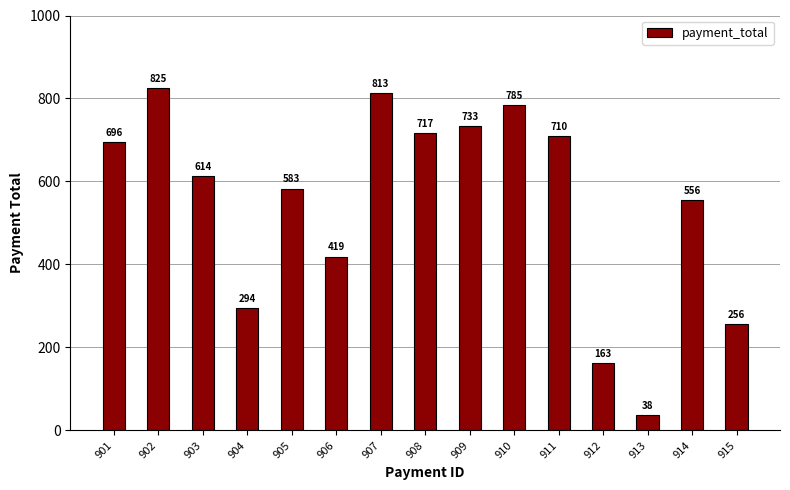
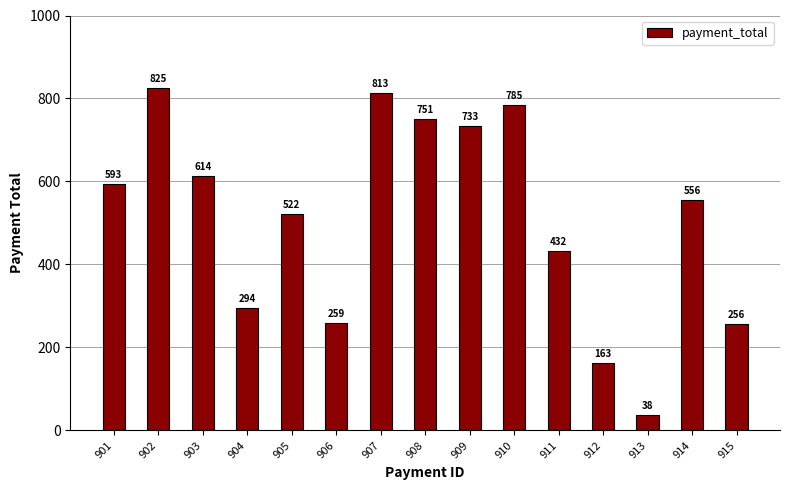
901: 696 -> 593
905: 583 -> 522
906: 419 -> 259
908: 717 -> 751
911: 710 -> 432
